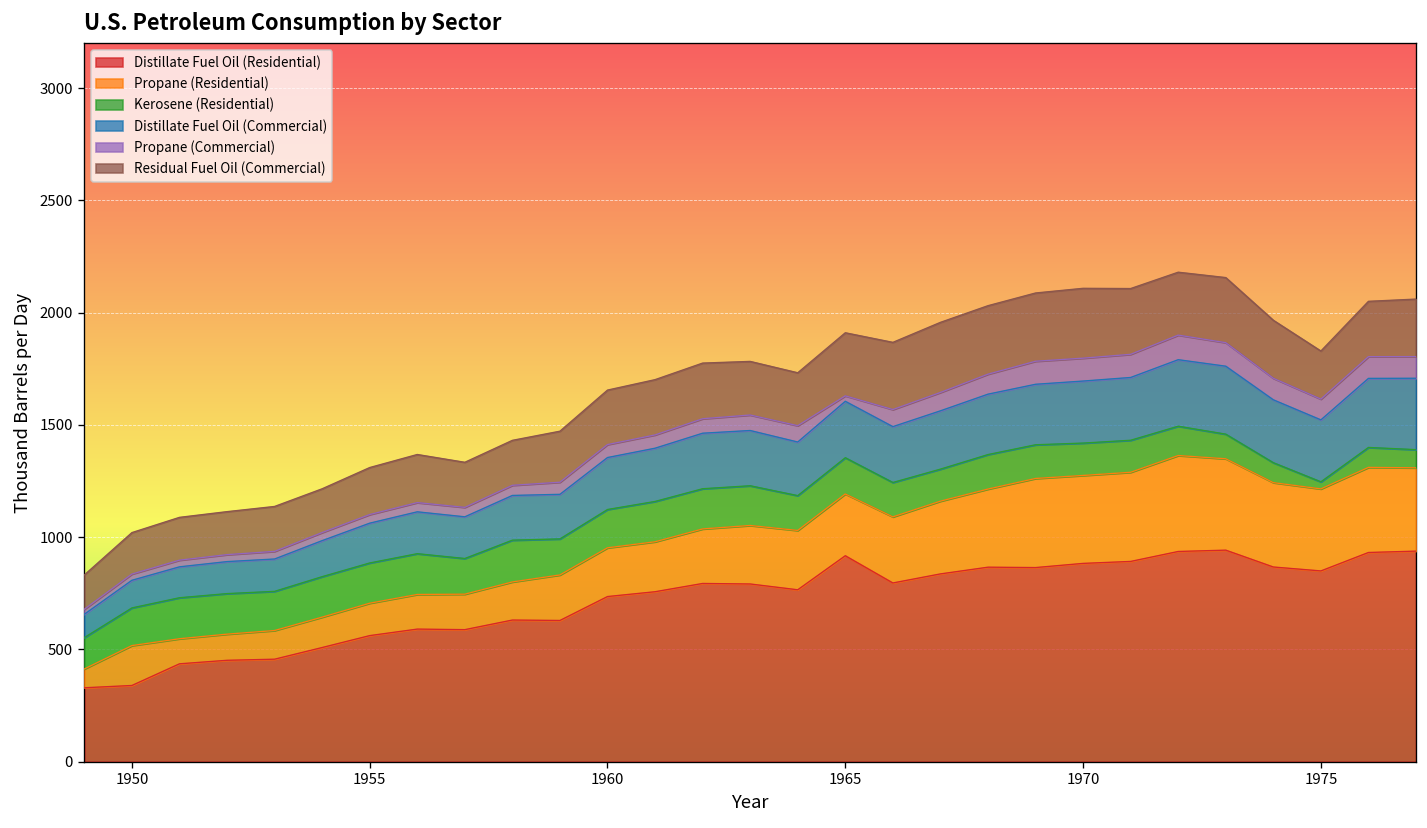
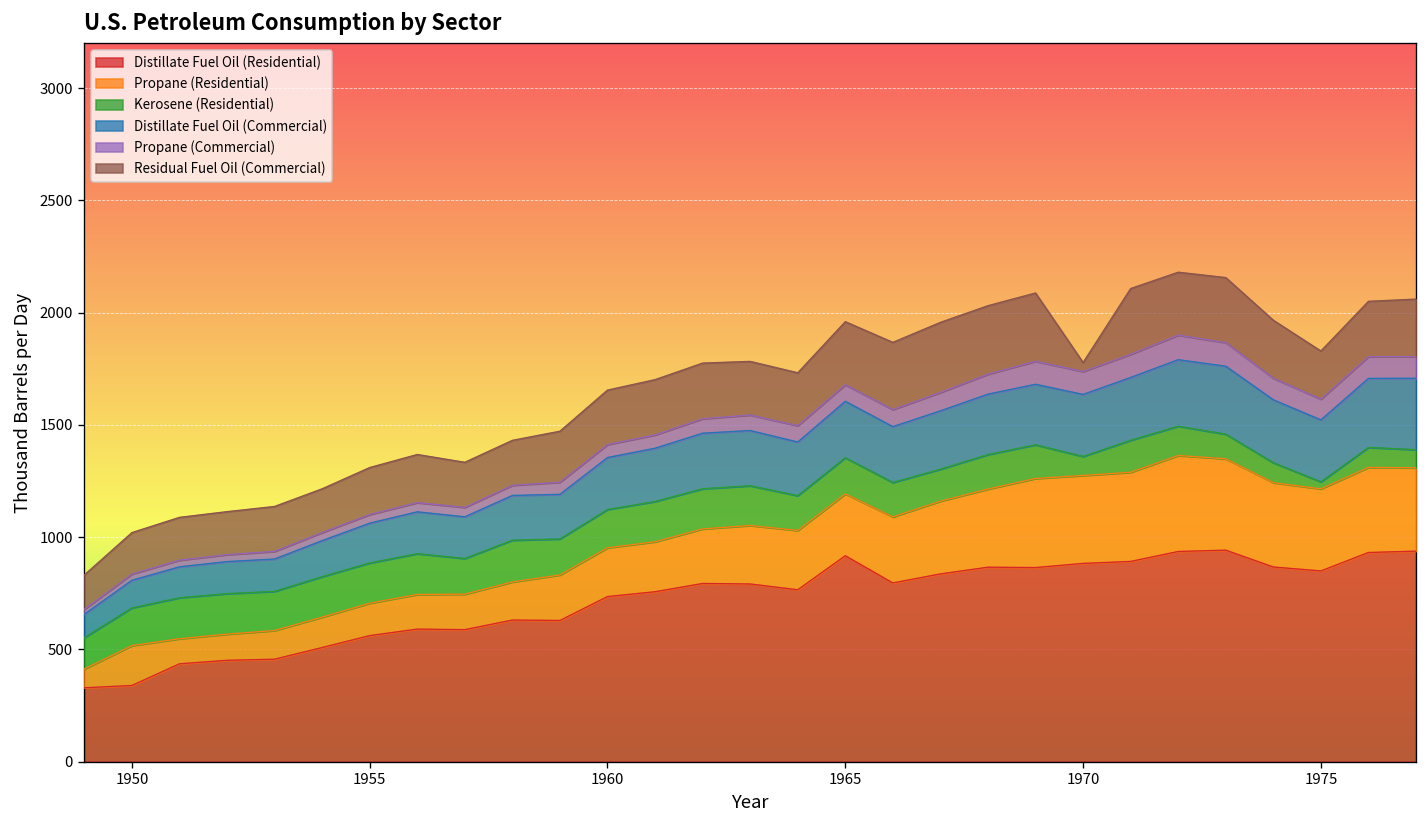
Propane (Commercial), 1965: 20 -> 70
Kerosene (Residential), 1970: 140 -> 80
Residual Fuel Oil (Commercial), 1970: 310 -> 40
